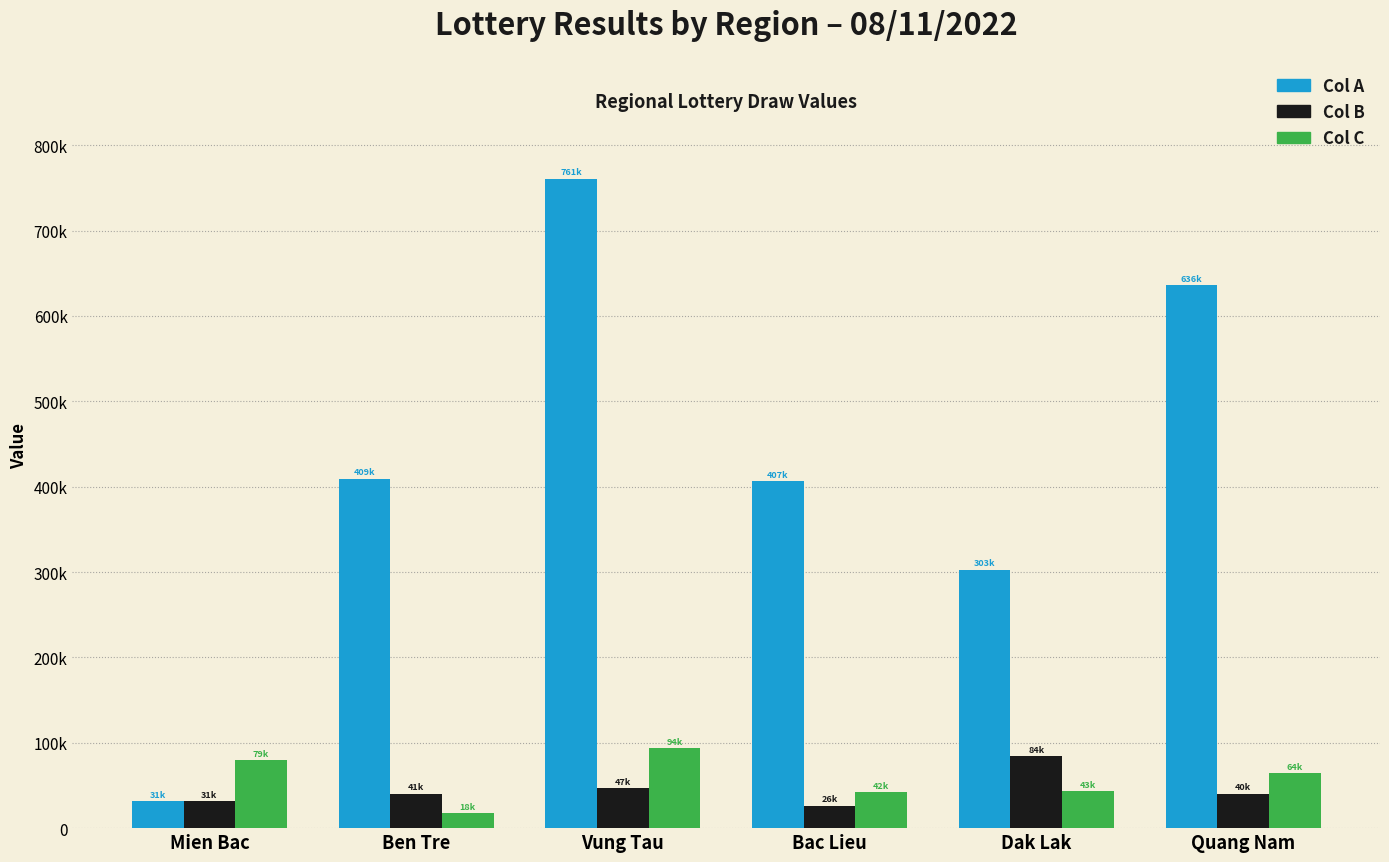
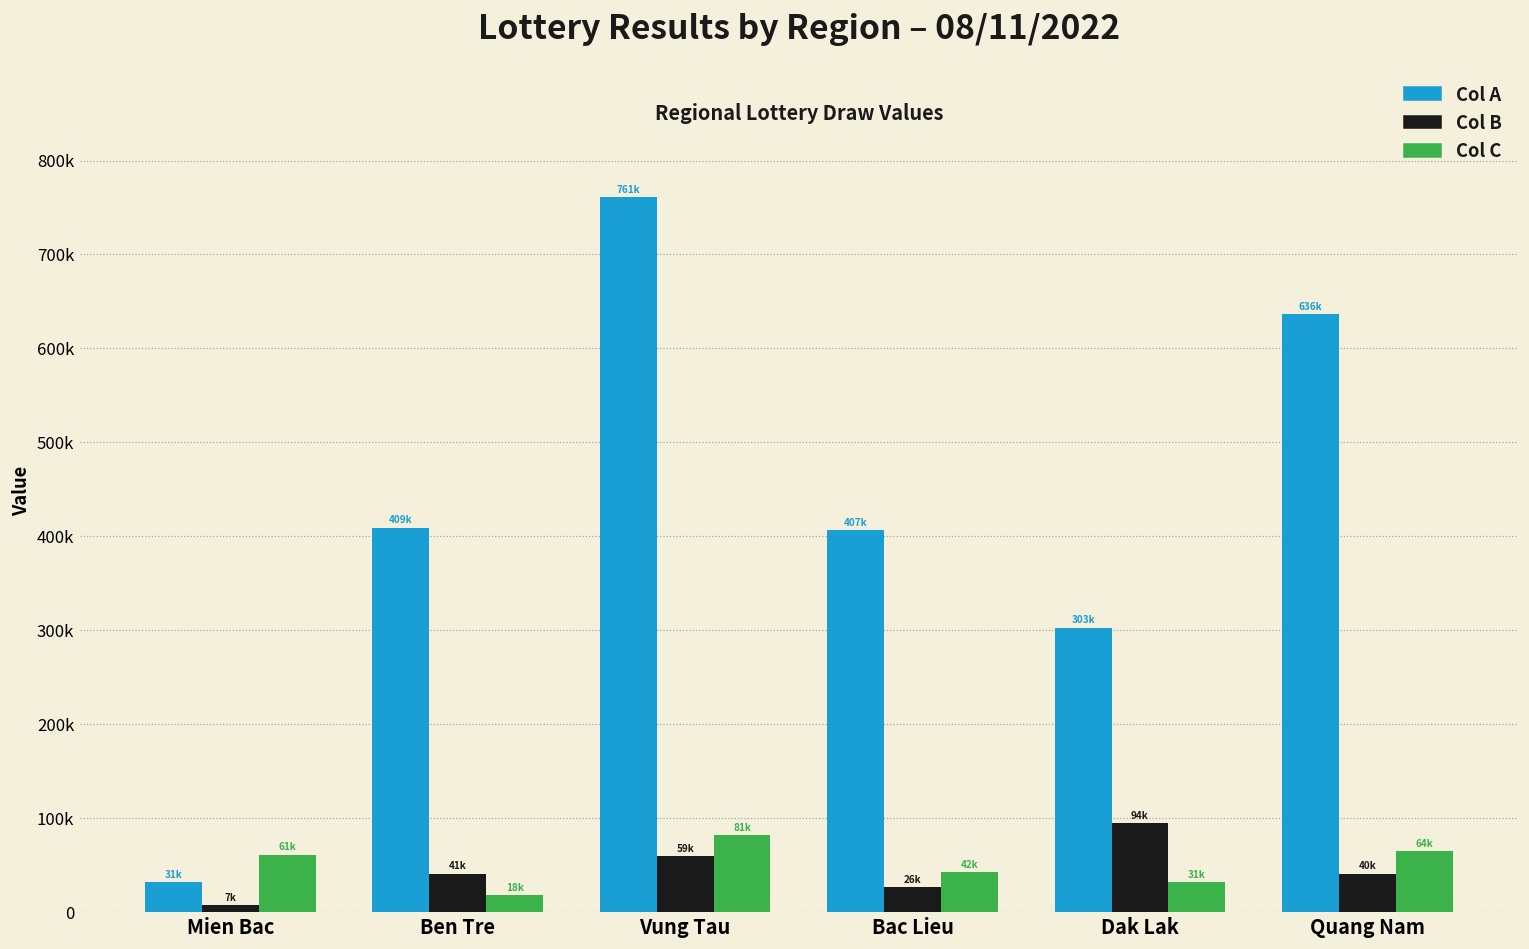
Col B, Mien Bac: 31k -> 7k
Col C, Mien Bac: 79k -> 61k
Col B, Vung Tau: 47k -> 59k
Col C, Vung Tau: 94k -> 81k
Col B, Dak Lak: 84k -> 94k
Col C, Dak Lak: 43k -> 31k
